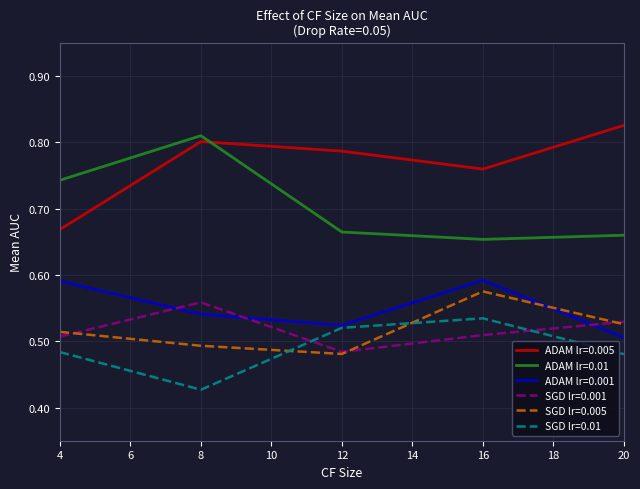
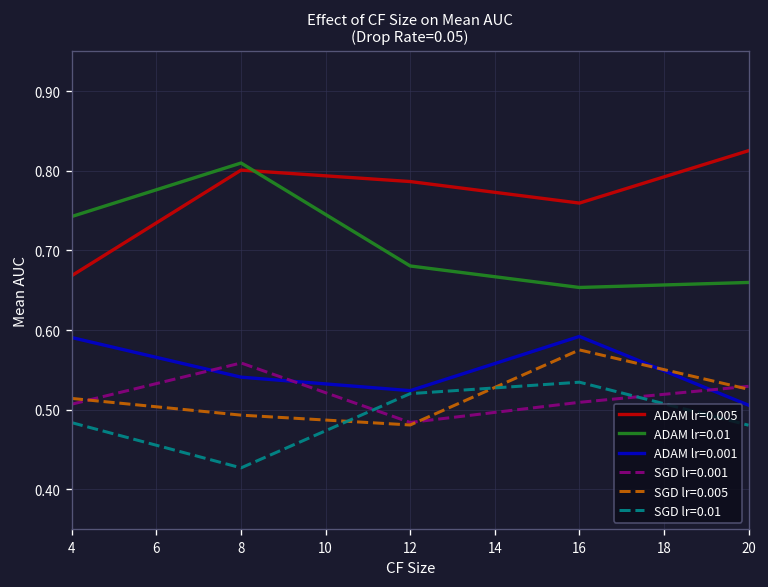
ADAM lr=0.01, 12: 0.66 -> 0.68
